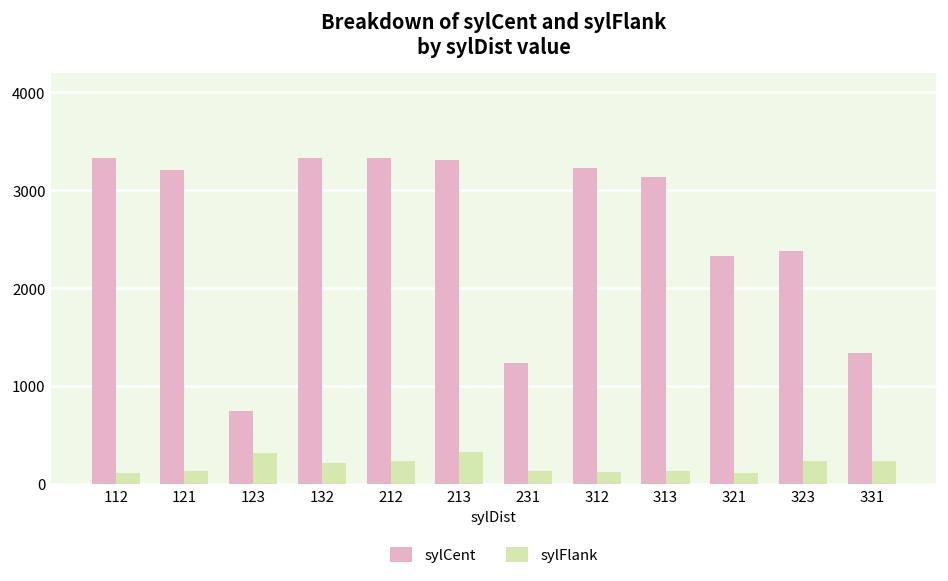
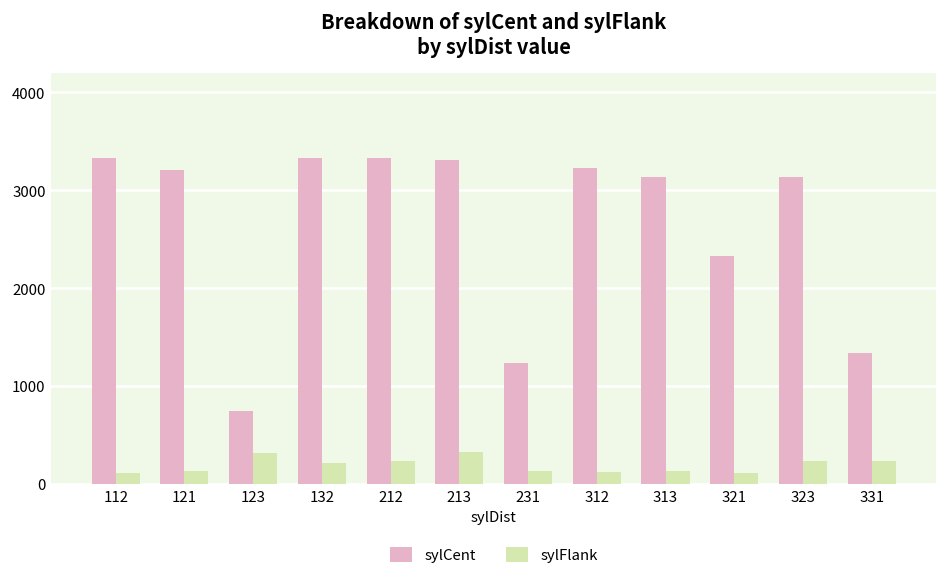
sylCent, 323: 2400 -> 3100
